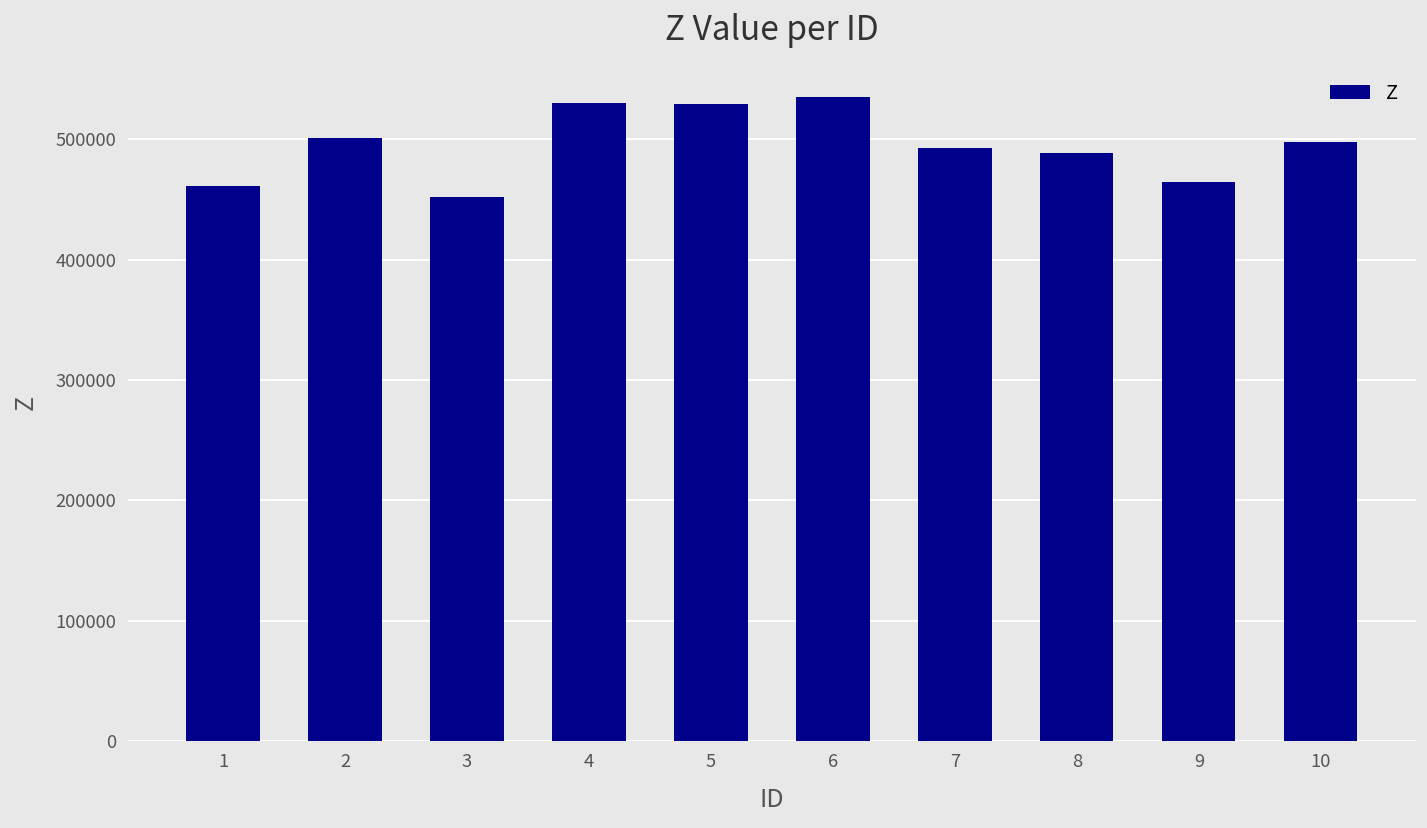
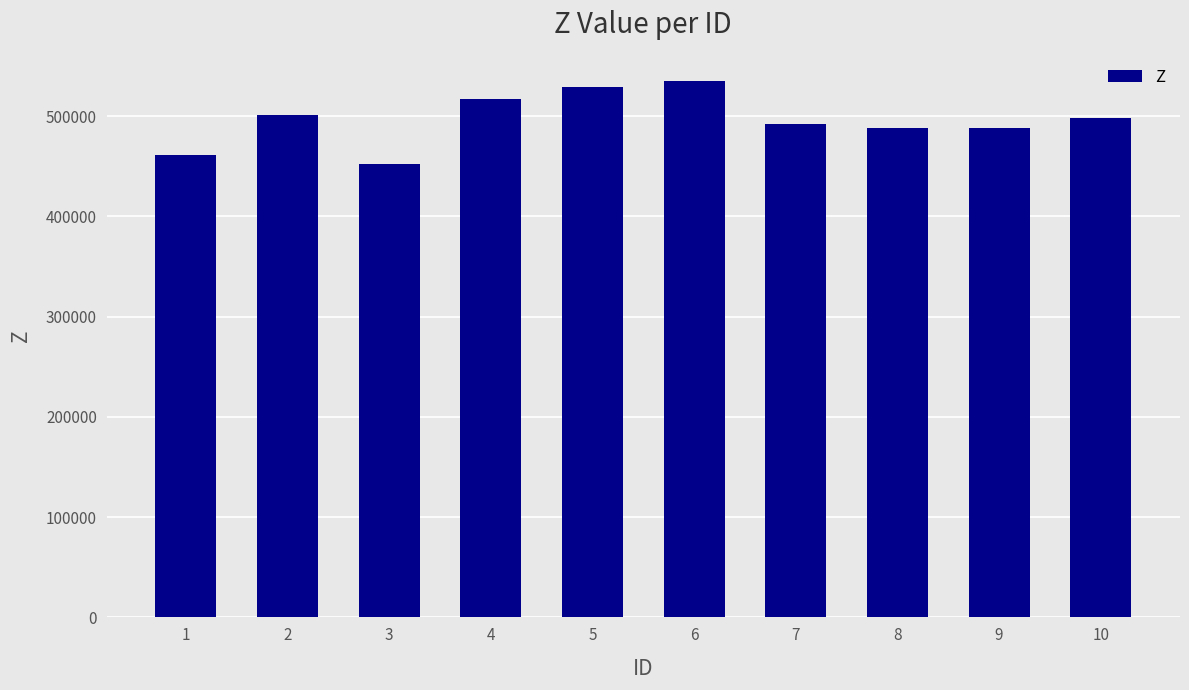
4: 530000 -> 517000
9: 465000 -> 488000
